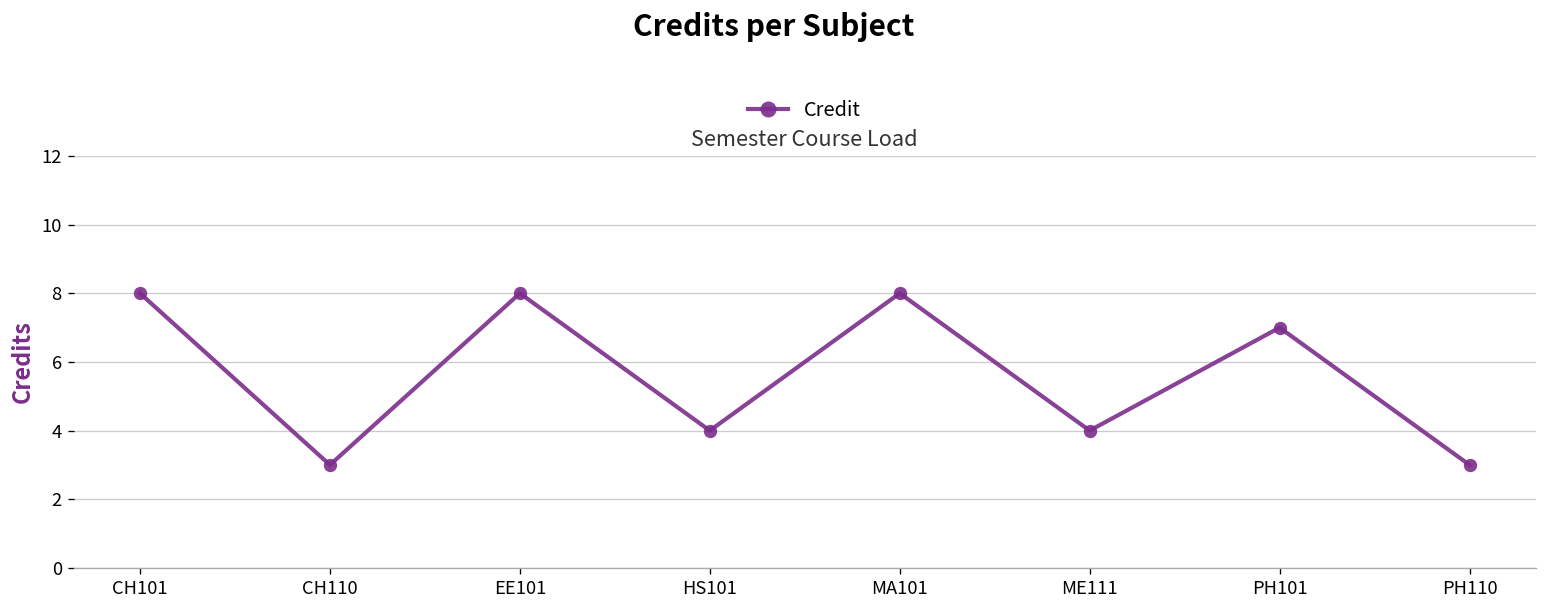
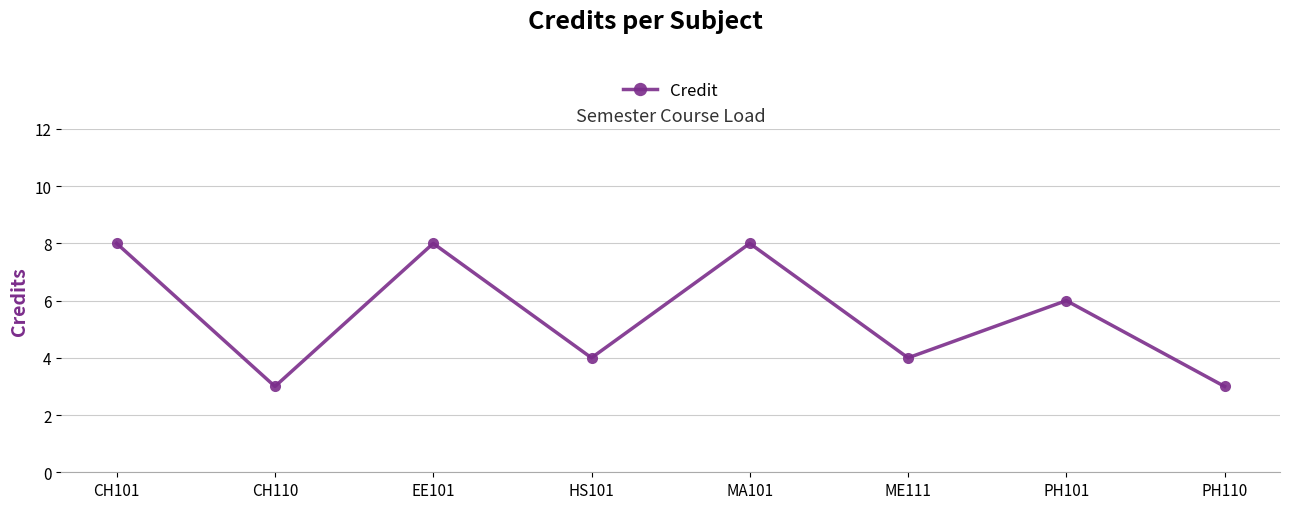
PH101: 7 -> 6
